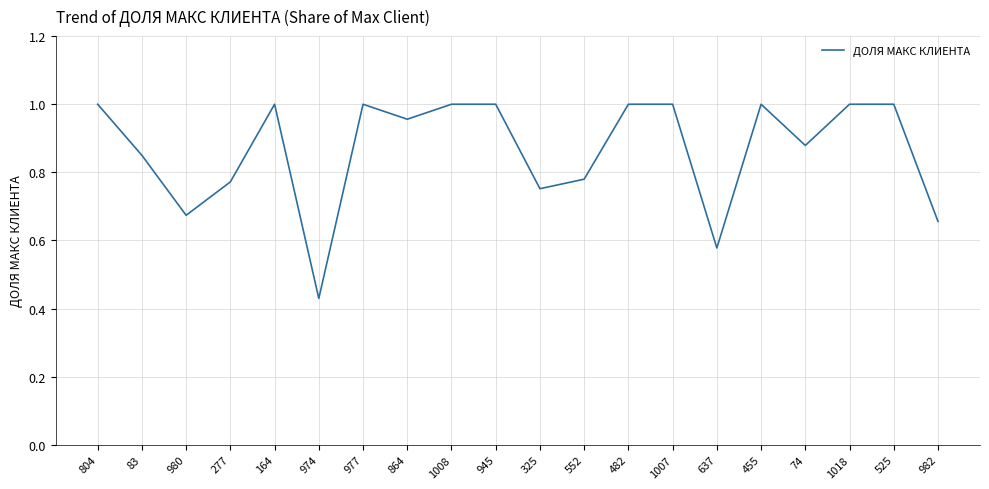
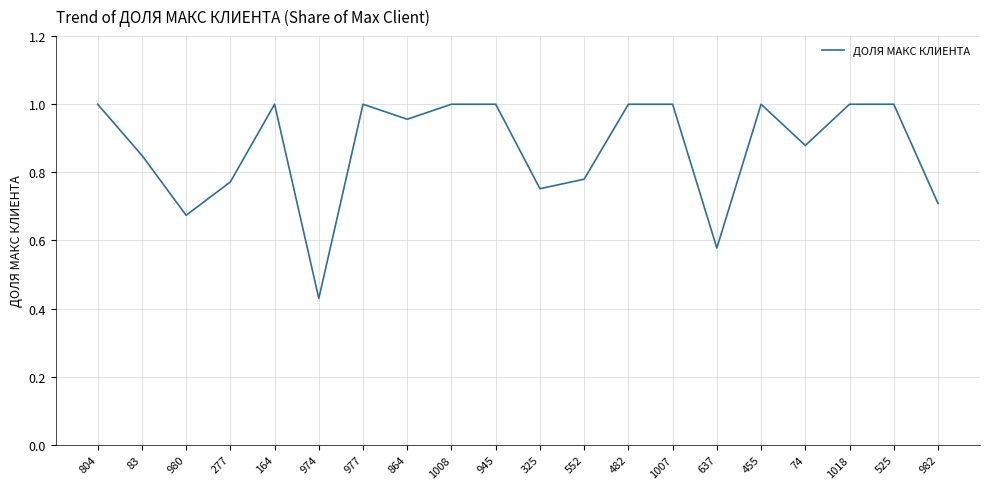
982: 0.66 -> 0.71
